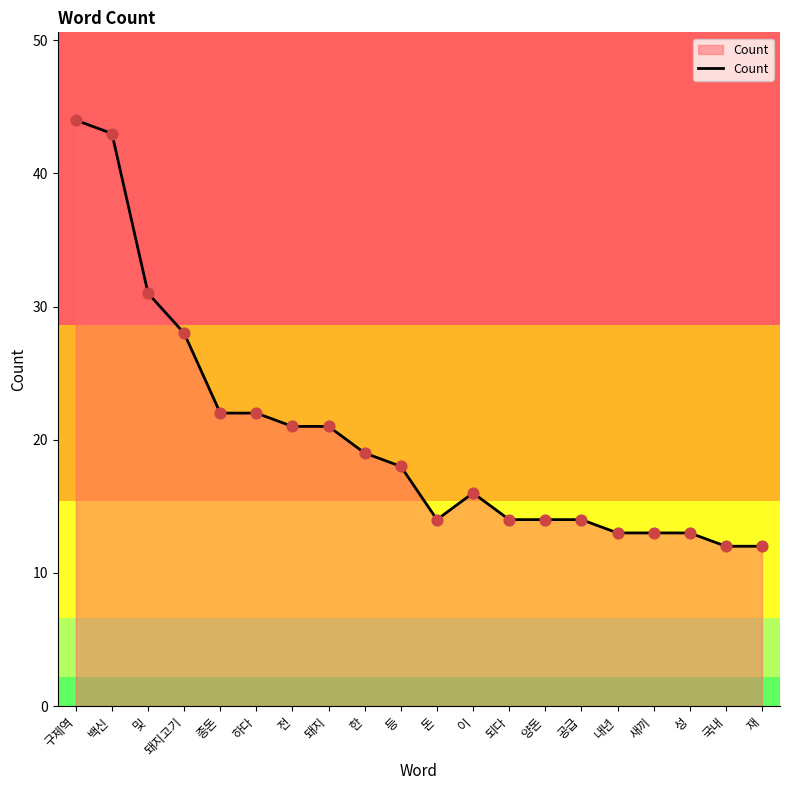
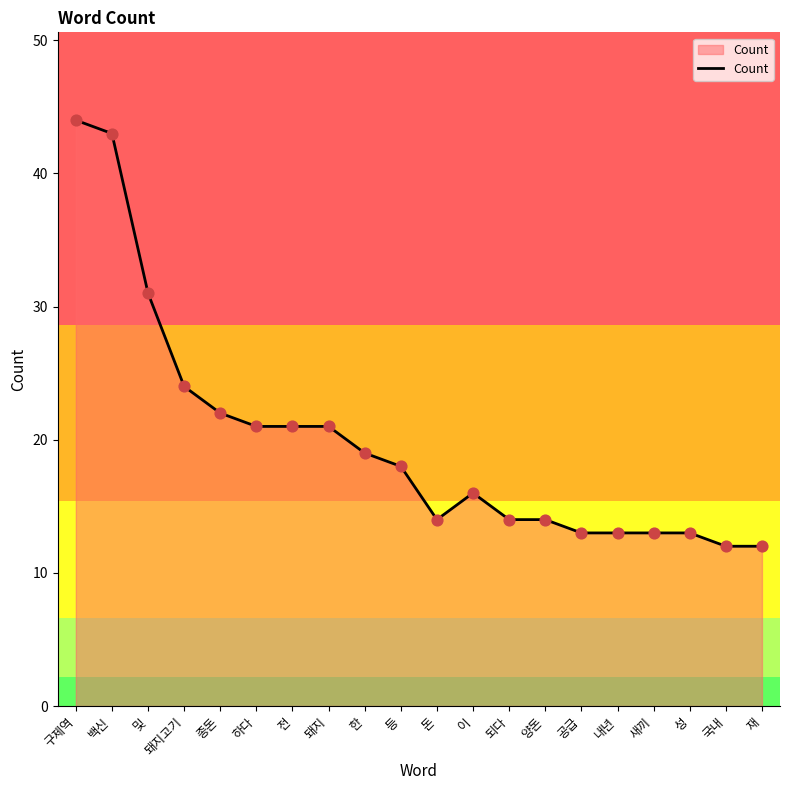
돼지고기: 28 -> 24
하다: 22 -> 21
공급: 14 -> 13
